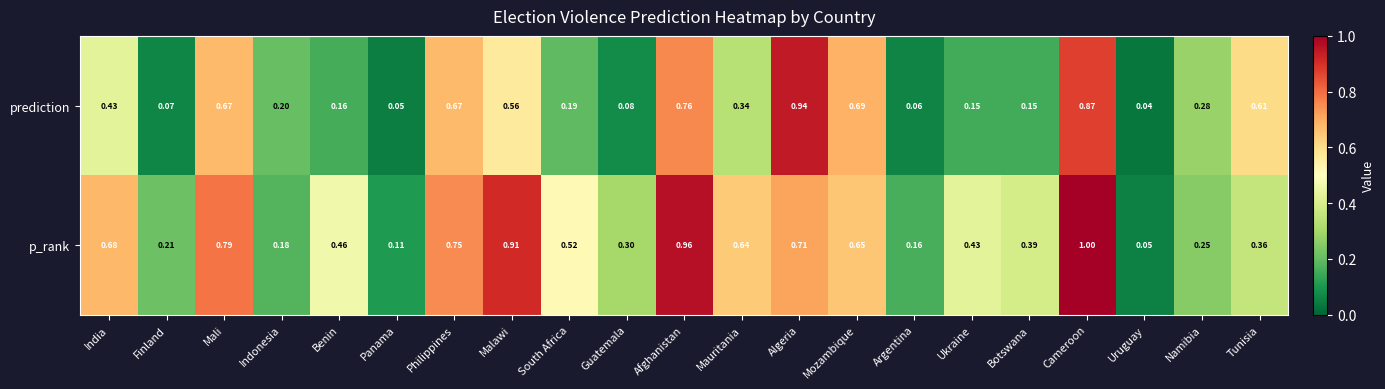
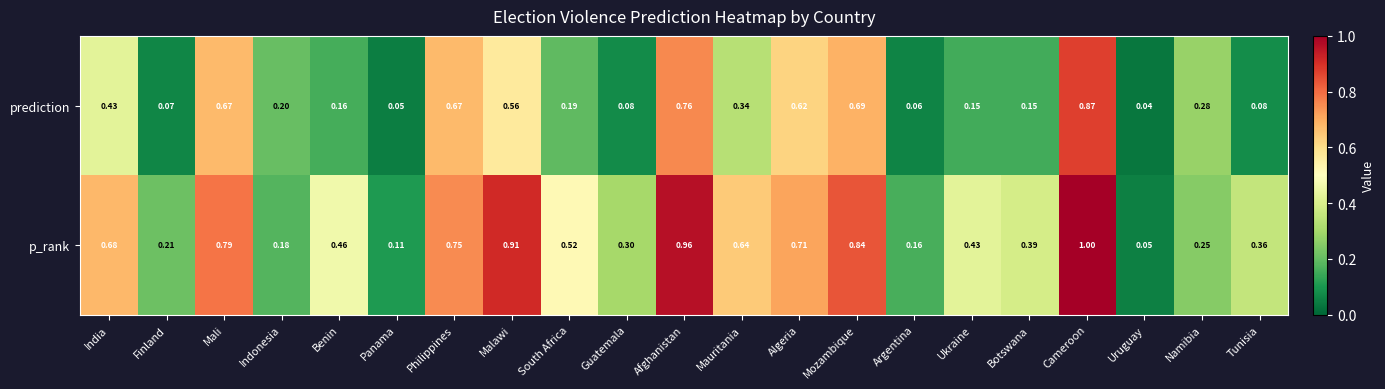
prediction, Algeria: 0.94 -> 0.62
prediction, Tunisia: 0.61 -> 0.08
p_rank, Mozambique: 0.65 -> 0.84
